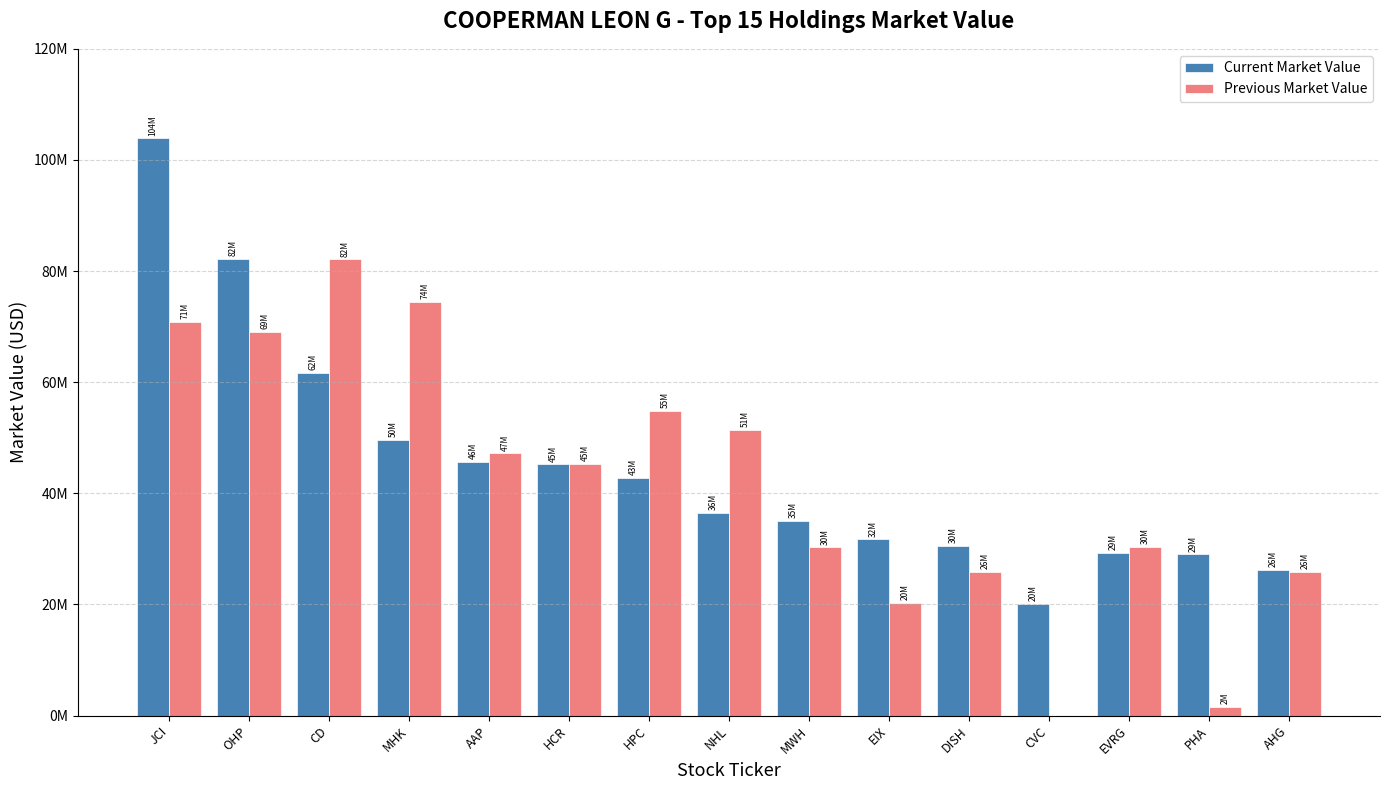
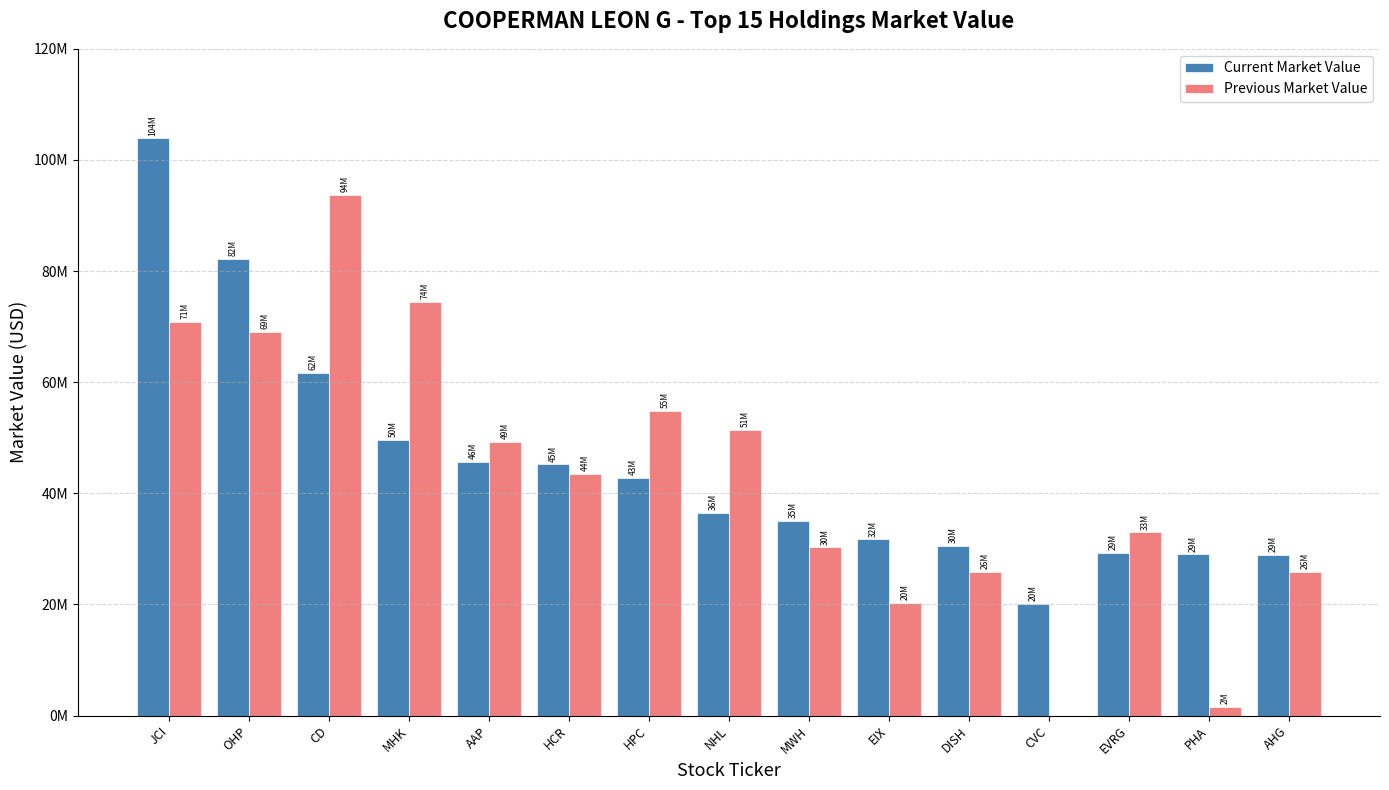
Previous Market Value, CD: 82M -> 94M
Previous Market Value, AAP: 47M -> 49M
Previous Market Value, HCR: 45M -> 44M
Previous Market Value, EVRG: 30M -> 33M
Current Market Value, AHG: 26M -> 29M
